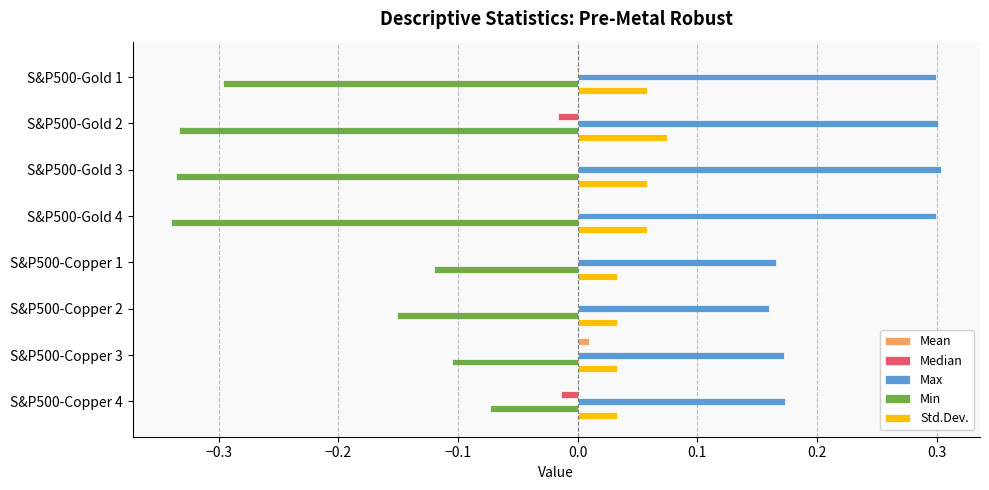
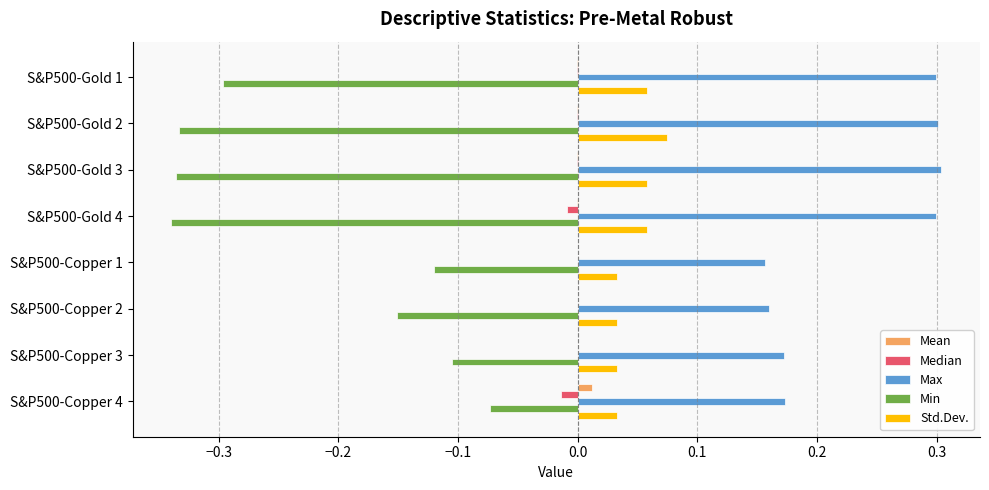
Median, S&P500-Gold 2: -0.017 -> -0.001
Median, S&P500-Gold 4: -0.001 -> -0.009
Max, S&P500-Copper 1: 0.166 -> 0.157
Mean, S&P500-Copper 3: 0.010 -> 0.000
Mean, S&P500-Copper 4: 0.000 -> 0.012
